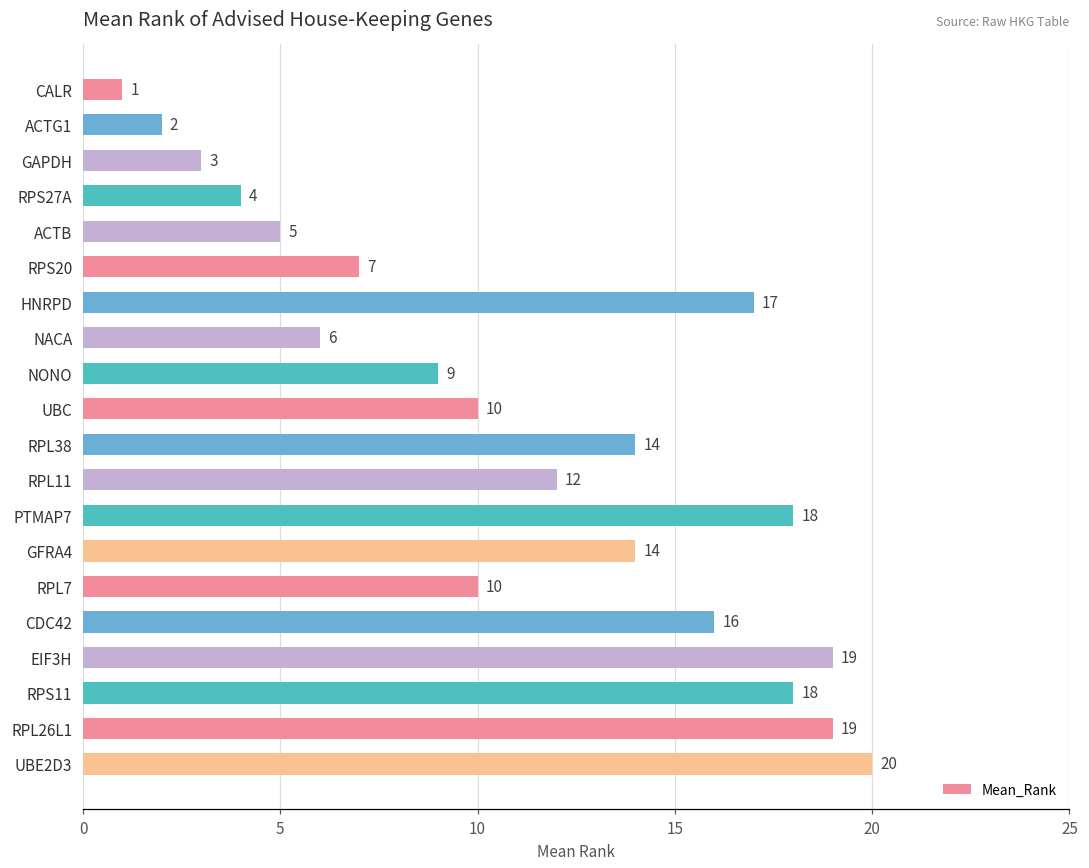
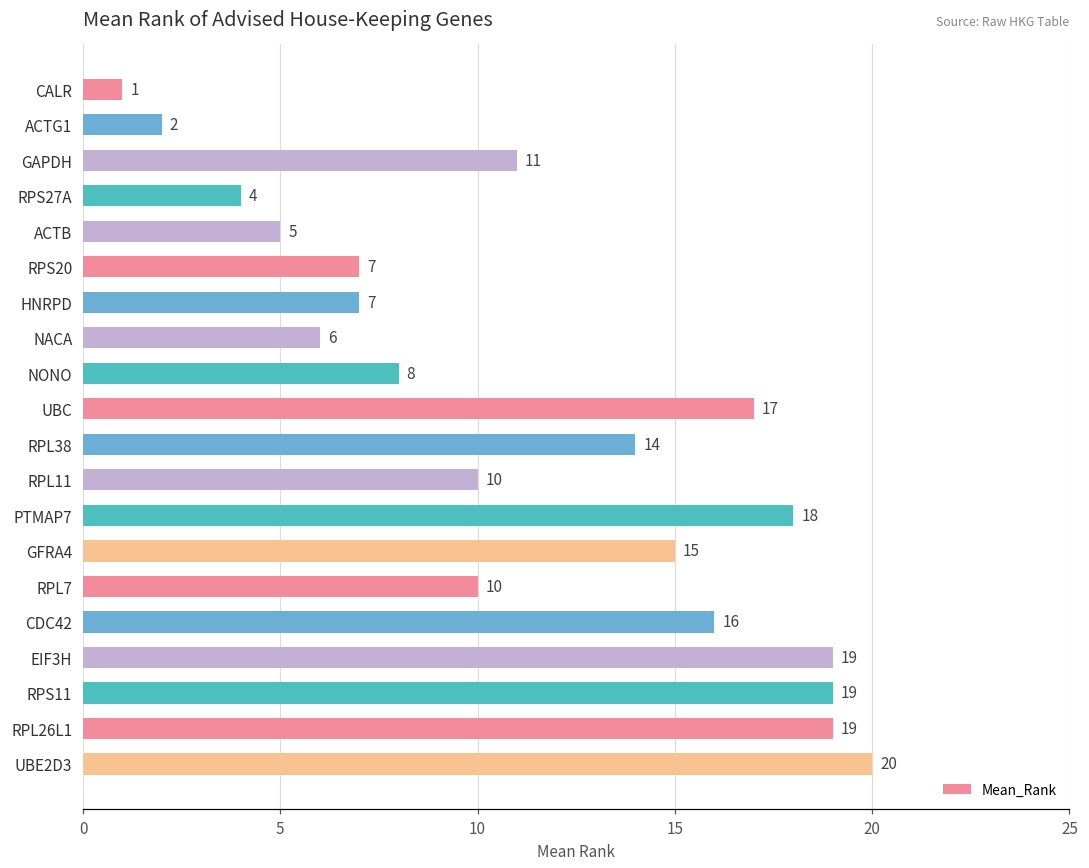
GAPDH: 3 -> 11
HNRPD: 17 -> 7
NONO: 9 -> 8
UBC: 10 -> 17
RPL11: 12 -> 10
GFRA4: 14 -> 15
RPS11: 18 -> 19
